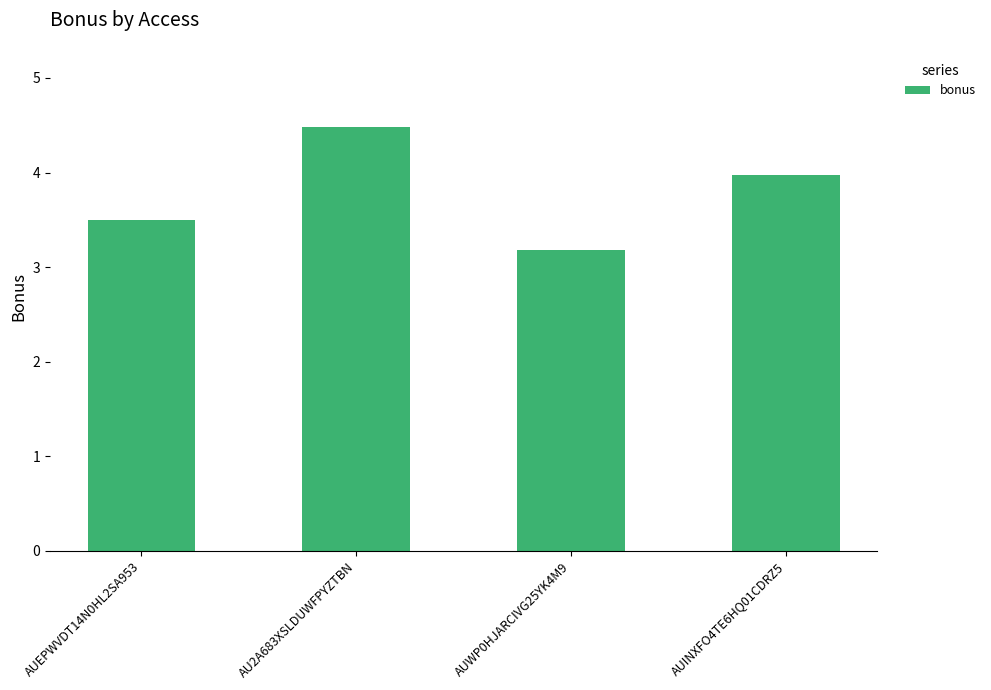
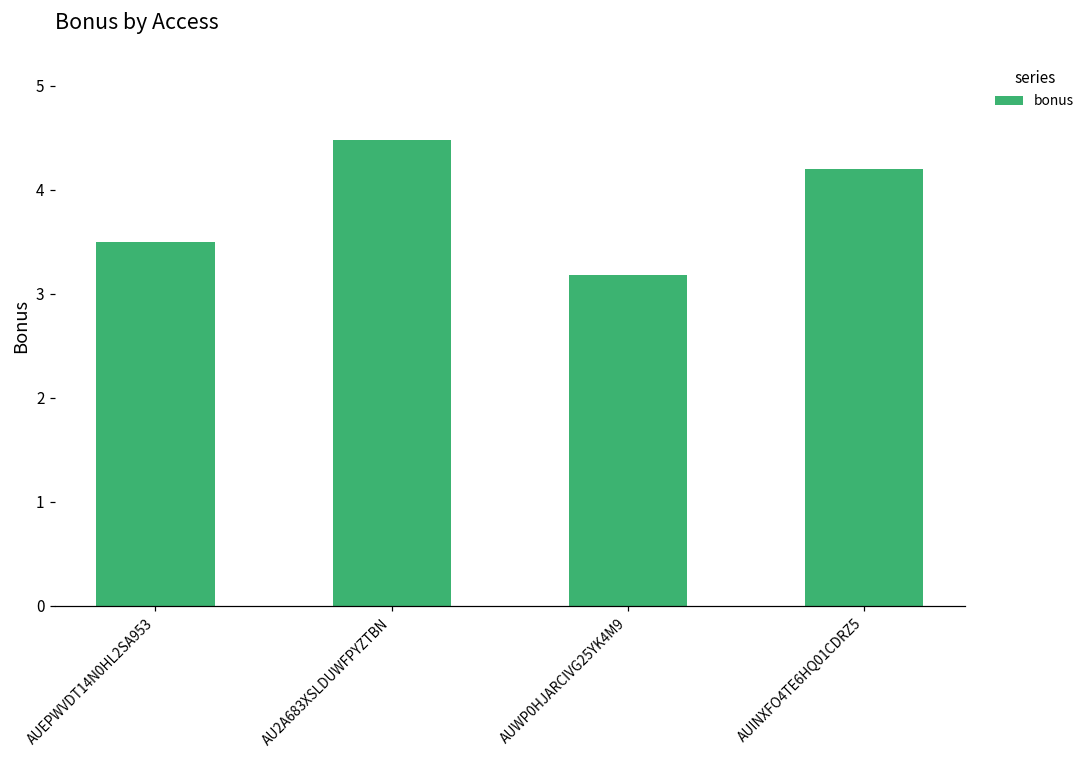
AUINXFO4TE6HQ01CDRZ5: 4.0 -> 4.2
